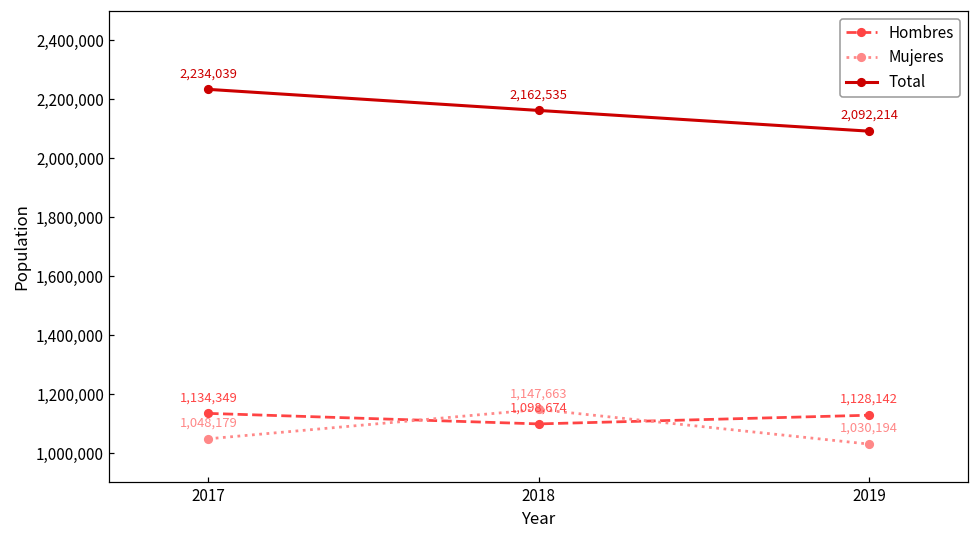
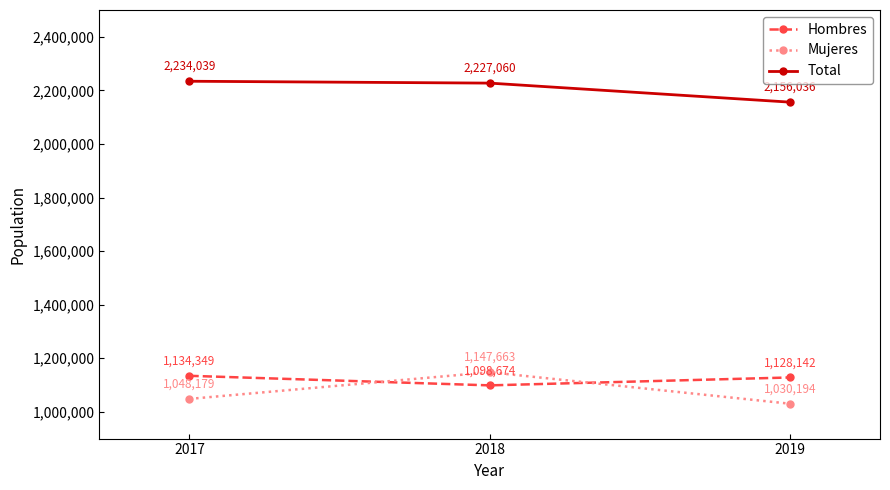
Total, 2018: 2,162,535 -> 2,227,060
Total, 2019: 2,090,000 -> 2,160,000
